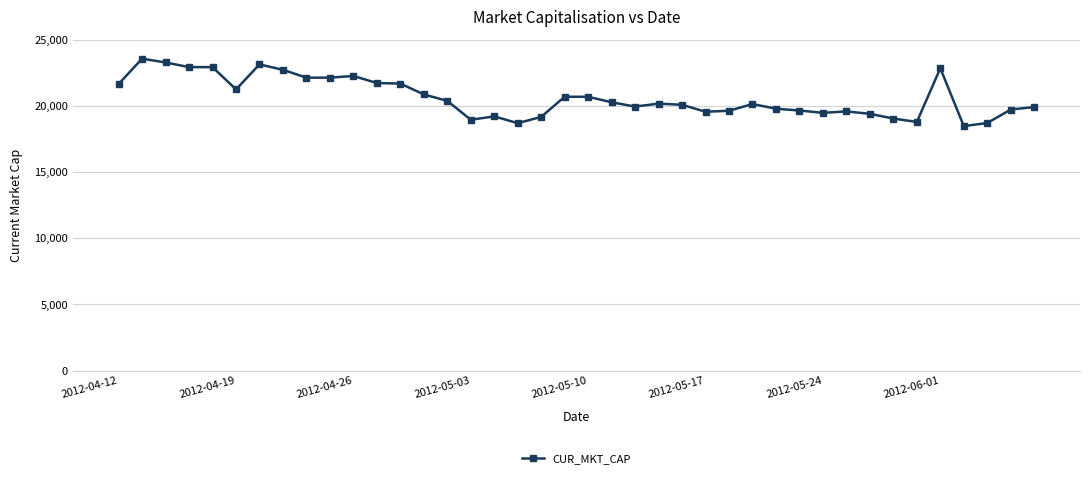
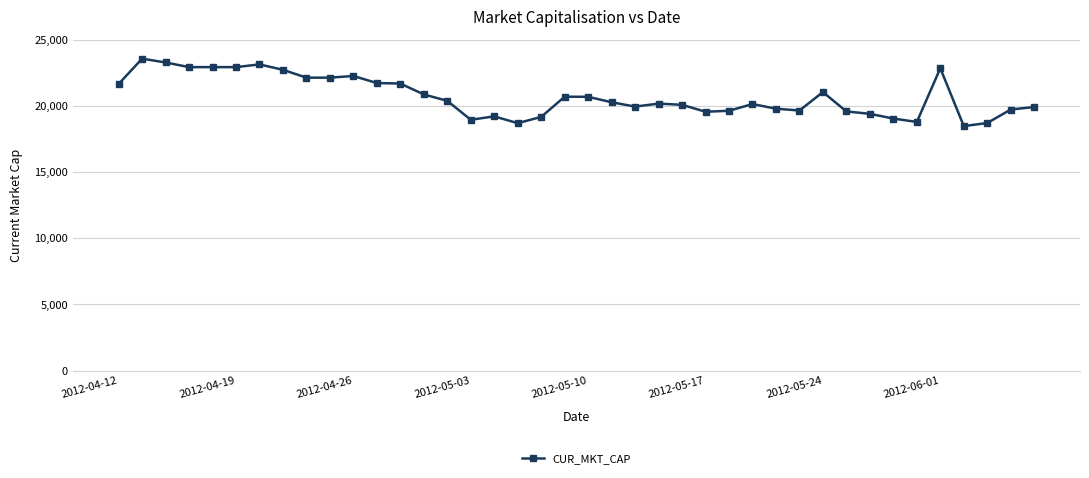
2012-04-19: 21,200 -> 22,900
2012-05-24: 19,500 -> 21,000
